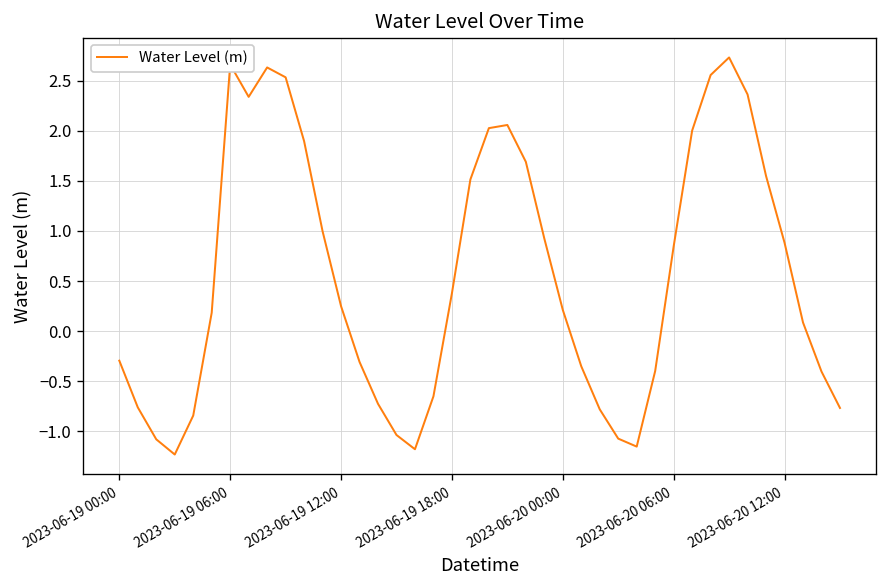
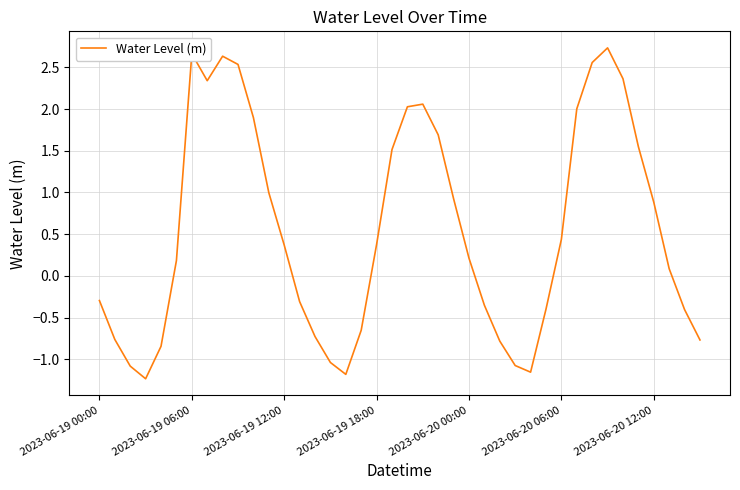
2023-06-19 12:00: 0.2 -> 0.4
2023-06-20 06:00: 0.8 -> 0.4
